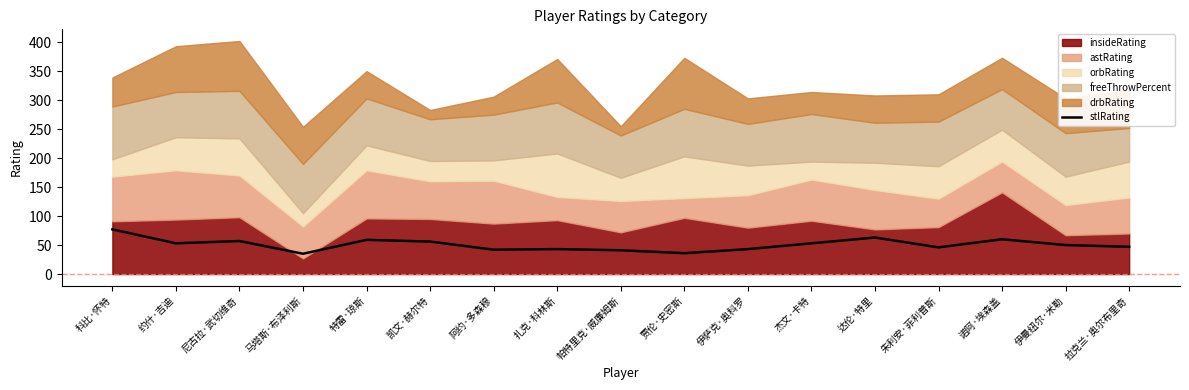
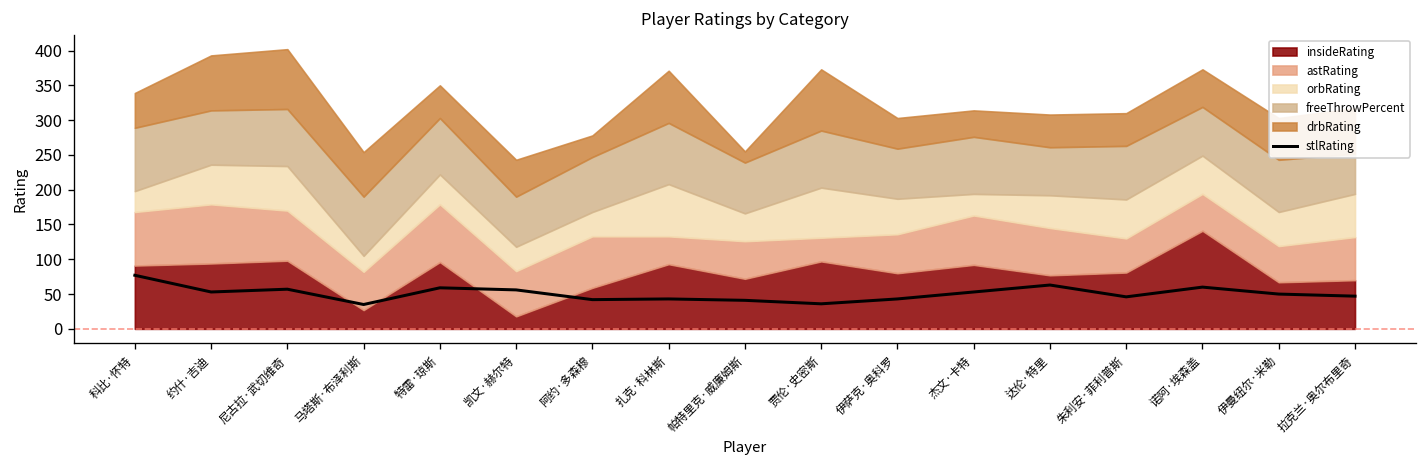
insideRating, 凯文·赫尔特: 100 -> 20
drbRating, 凯文·赫尔特: 20 -> 50
insideRating, 阿约·多森穆: 90 -> 60
